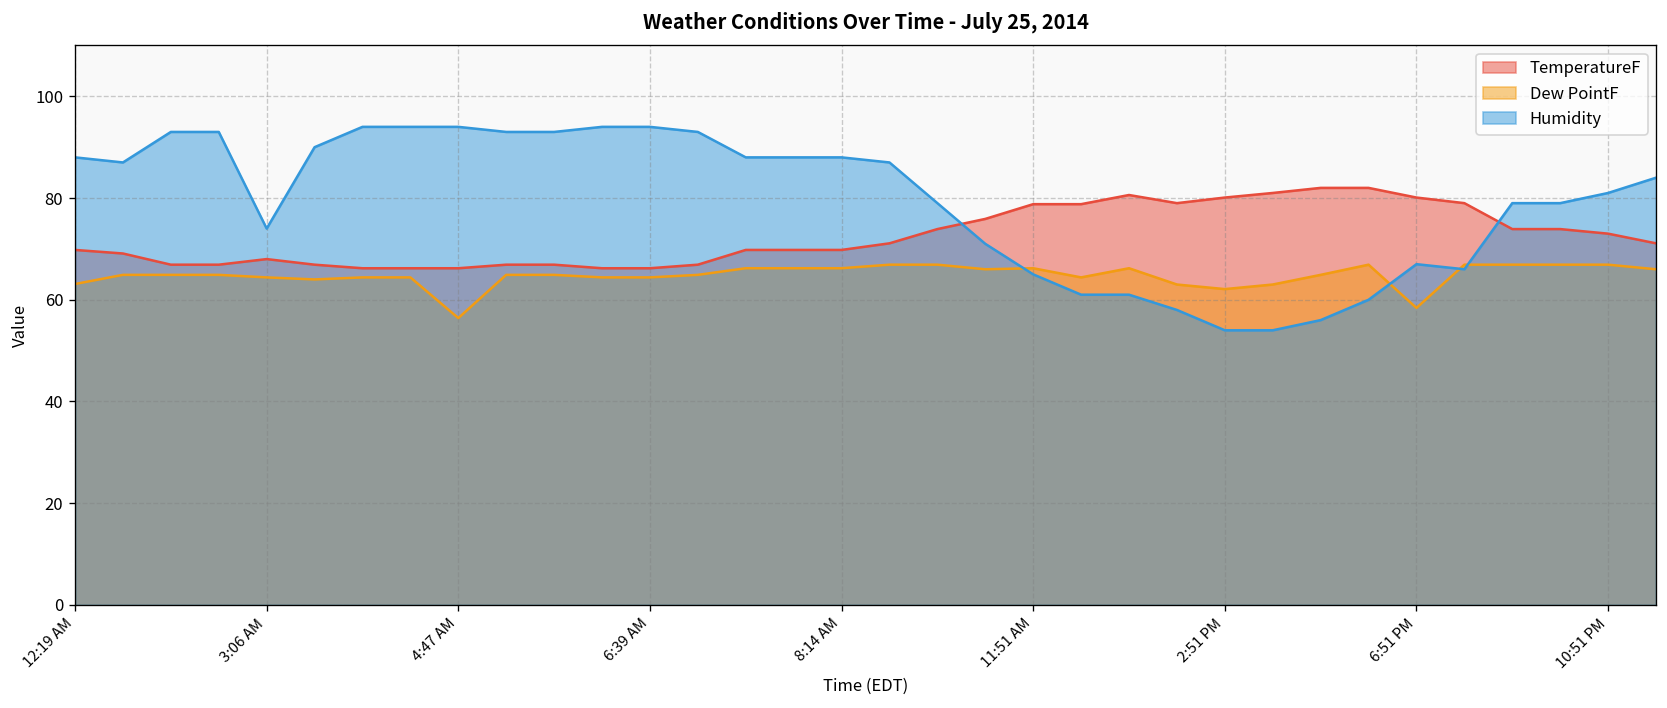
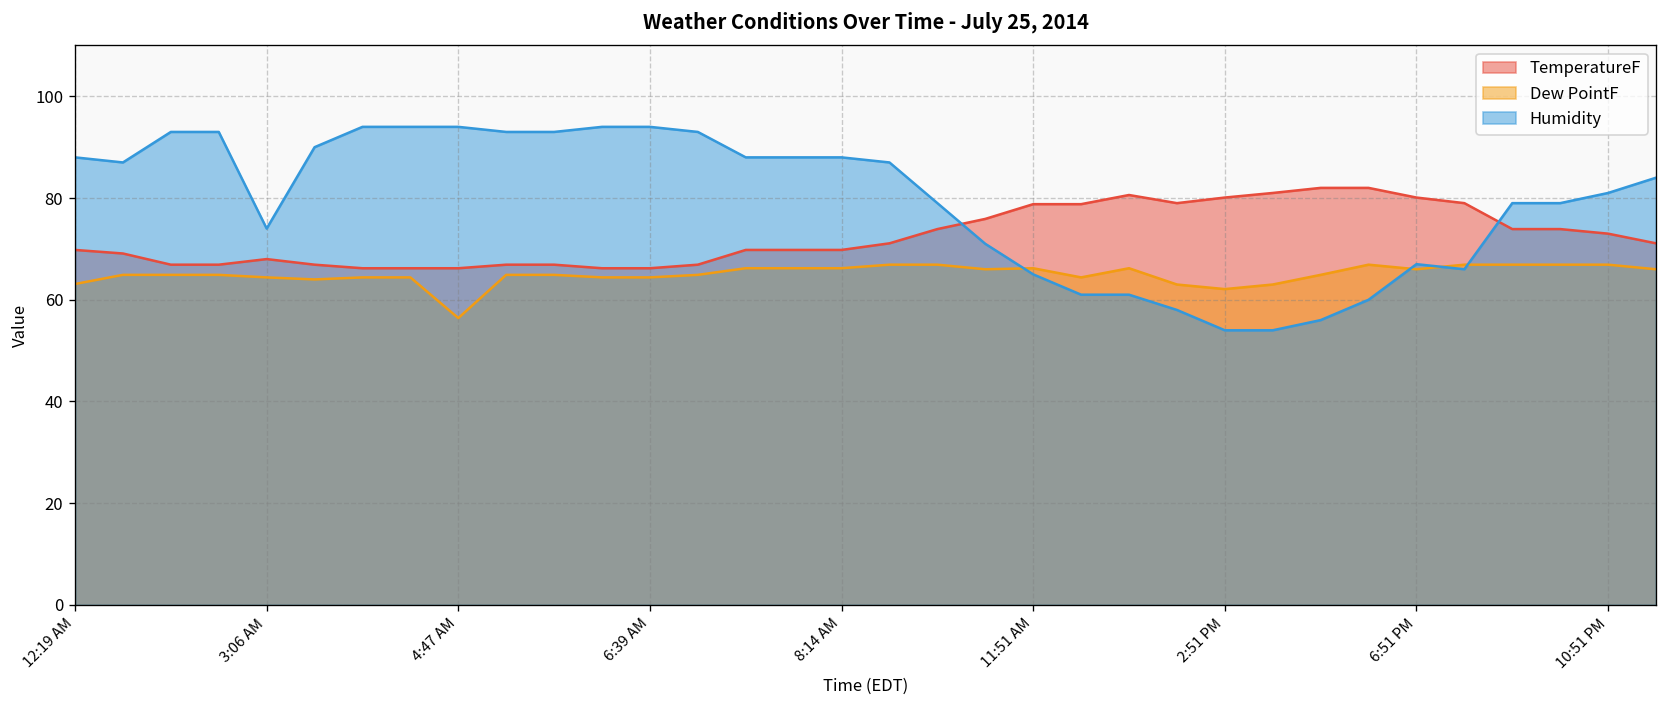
Dew PointF, 6:51 PM: 58 -> 66
